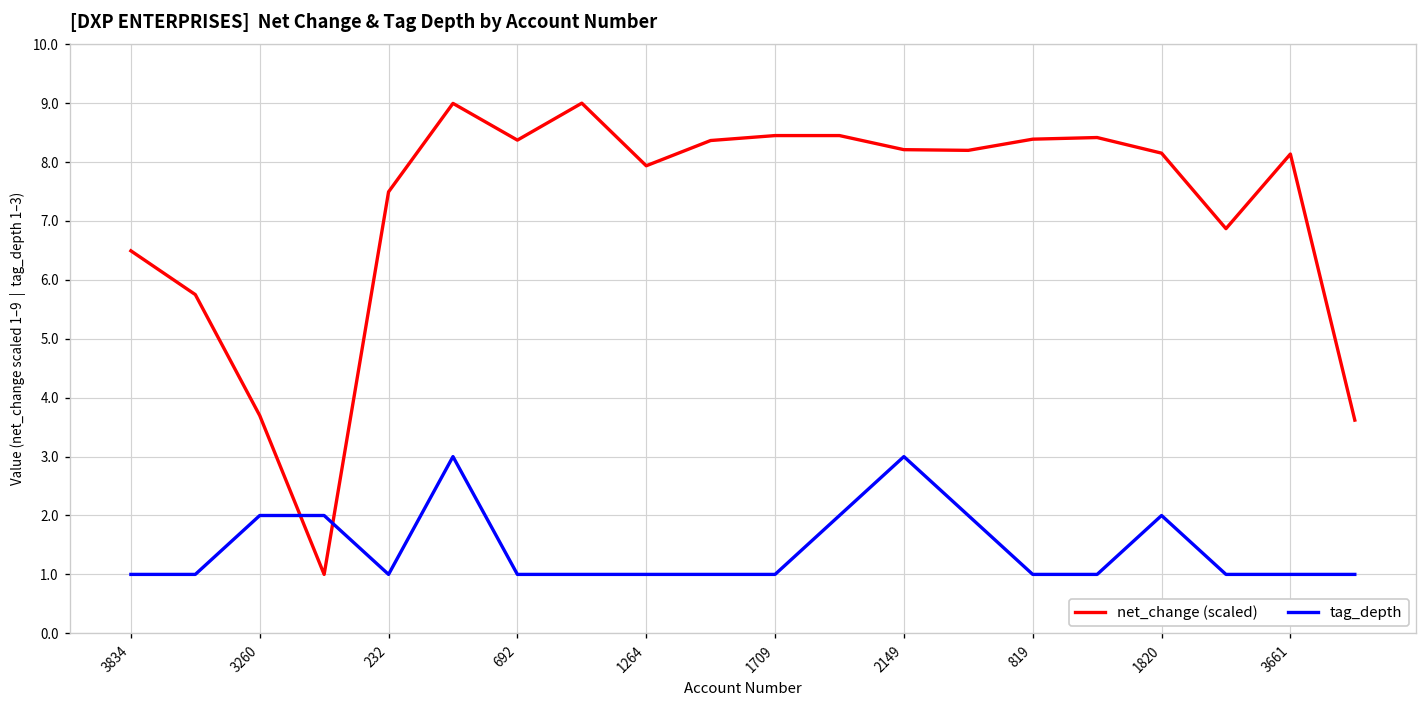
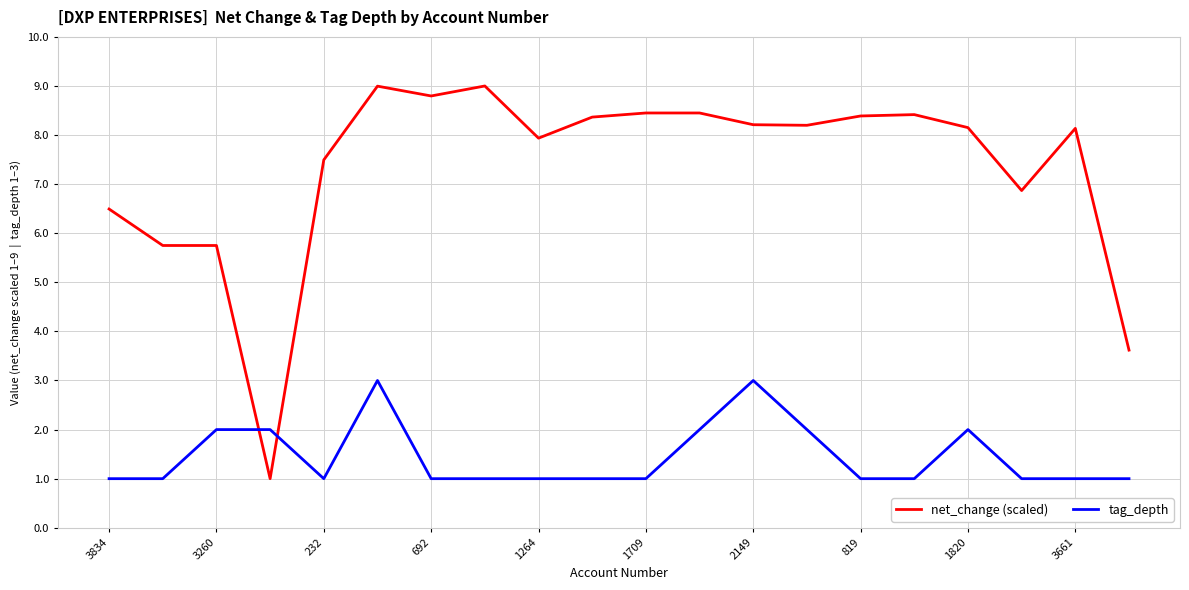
net_change (scaled), 3260: 3.7 -> 5.8
net_change (scaled), 692: 8.4 -> 8.8
